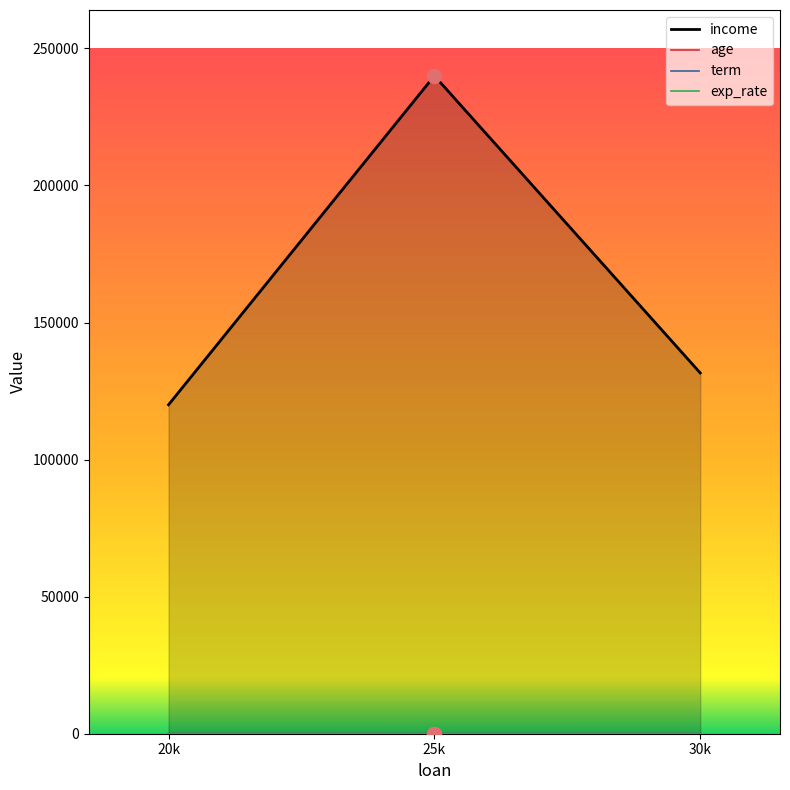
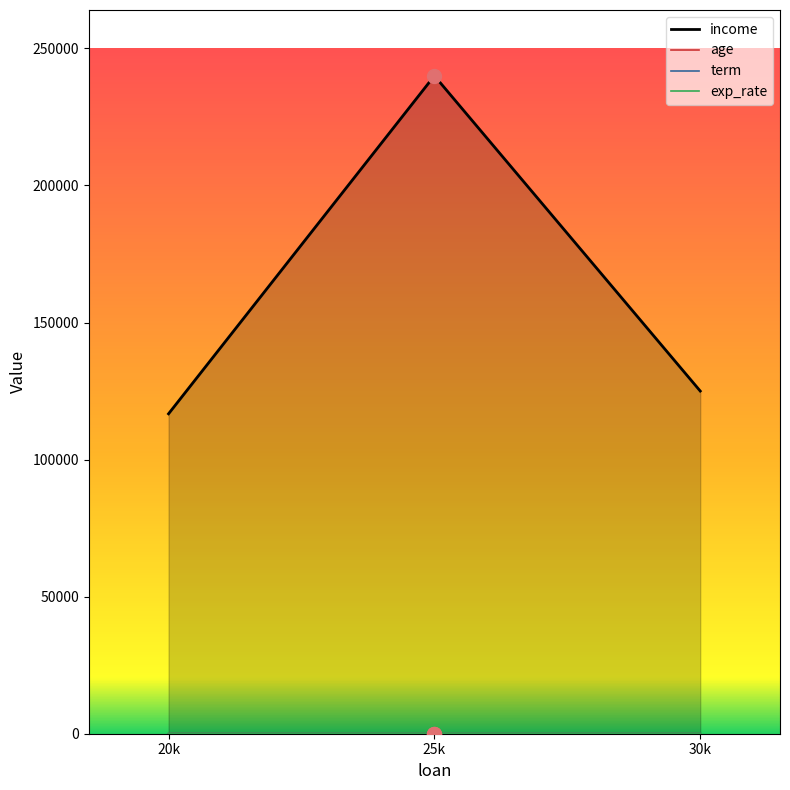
income, 20k: 120000 -> 117000
income, 30k: 132000 -> 125000
